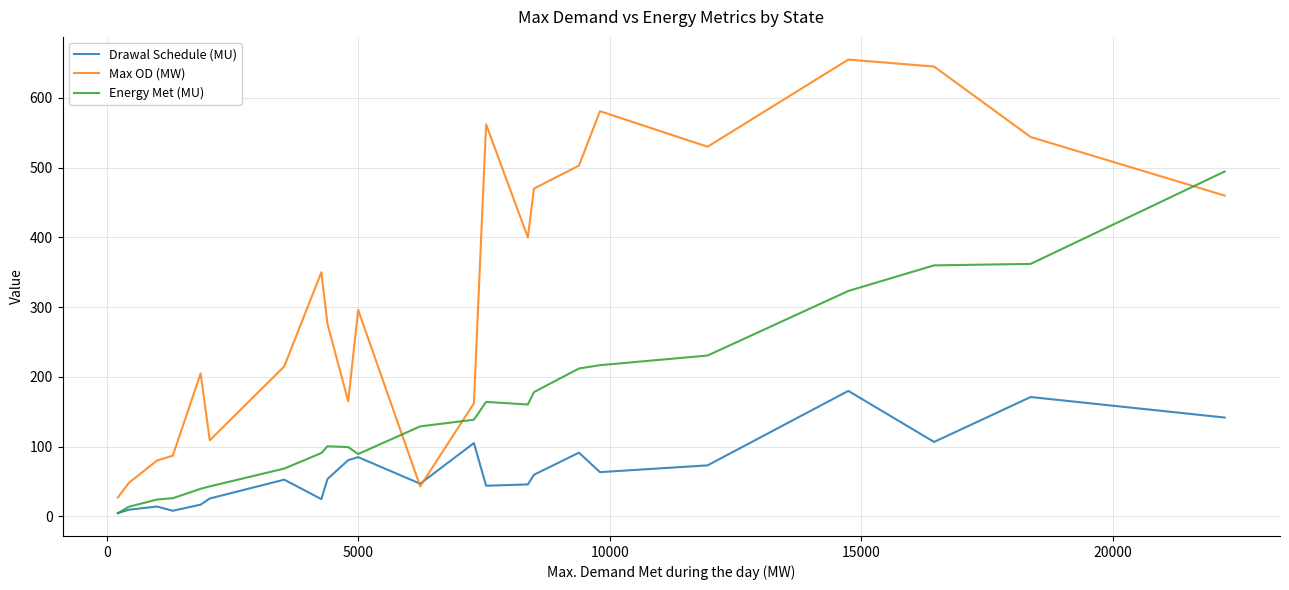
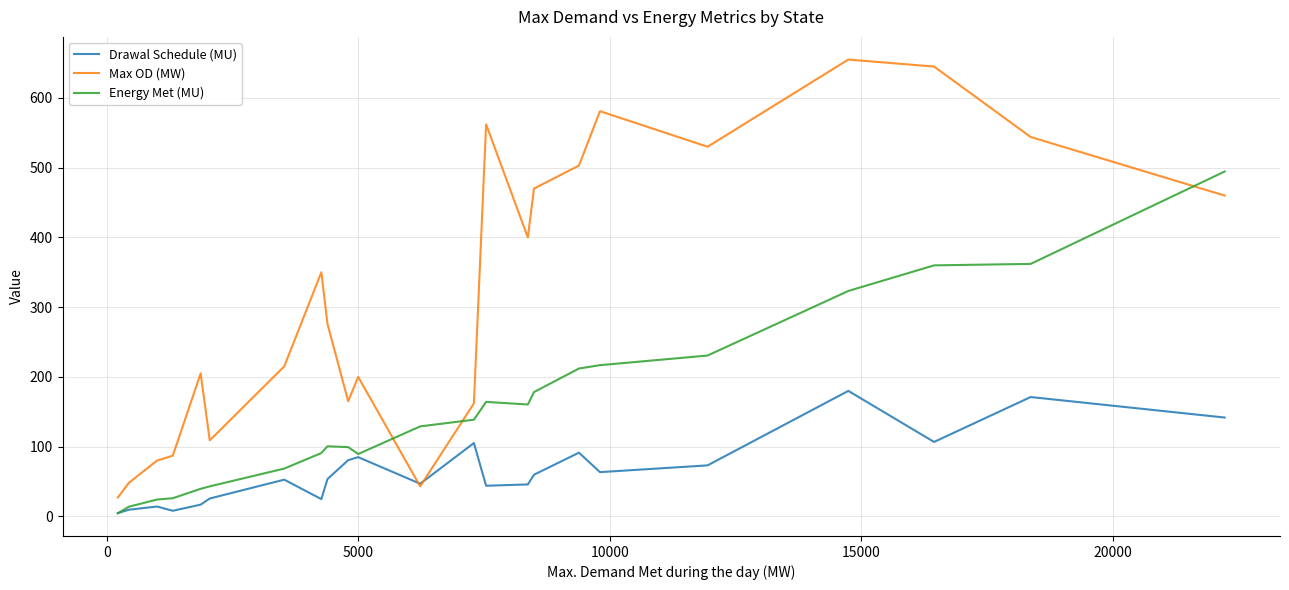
Max OD (MW), 5000: 300 -> 200
